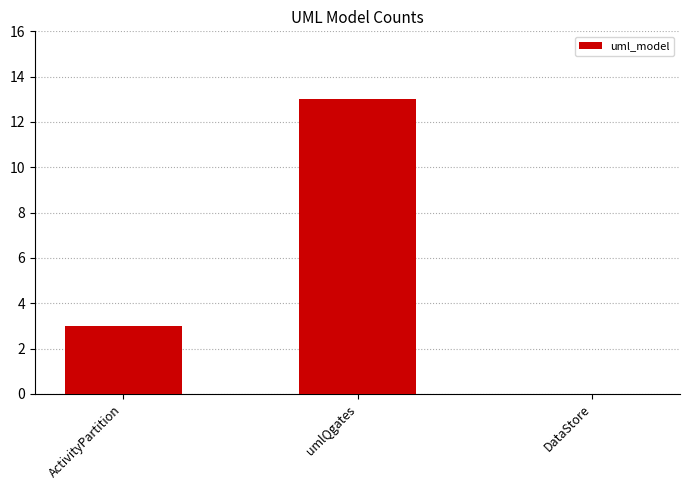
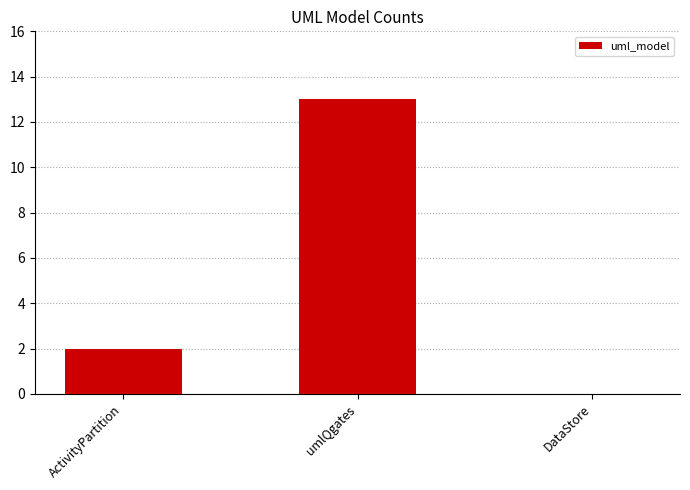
ActivityPartition: 3 -> 2
